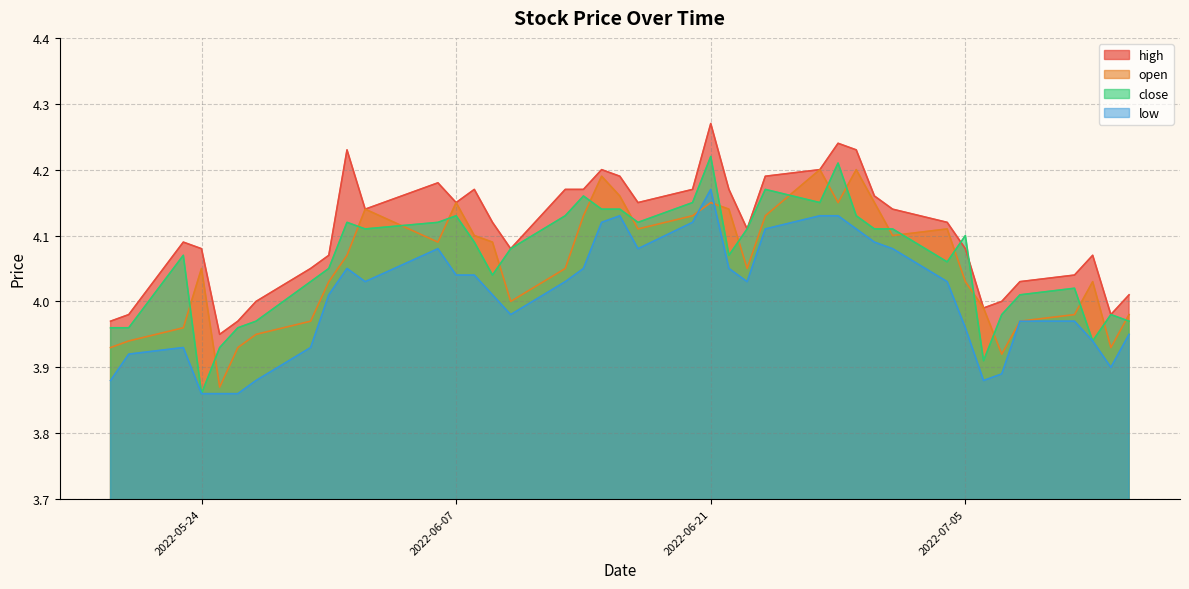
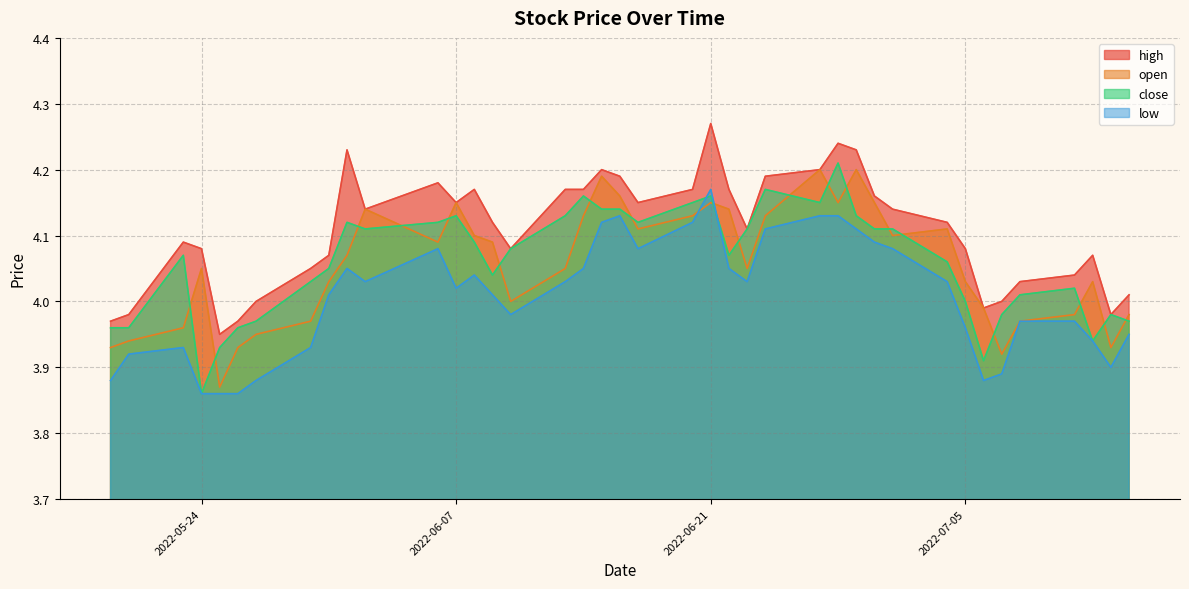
low, 2022-06-07: 4.04 -> 4.02
close, 2022-06-21: 4.22 -> 4.16
close, 2022-07-05: 4.1 -> 4.0
